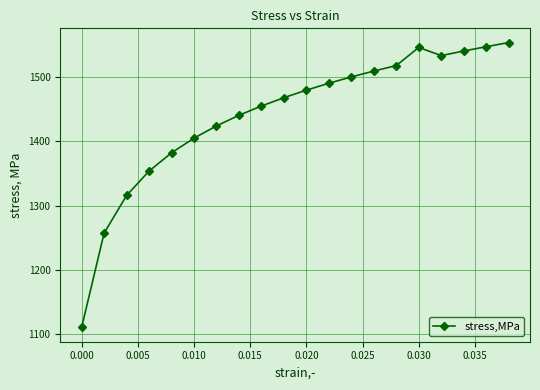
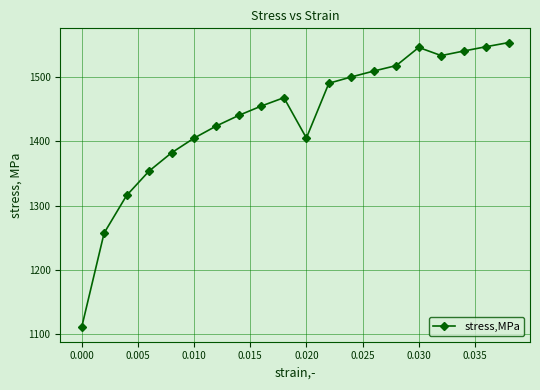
0.020: 1480 -> 1410
